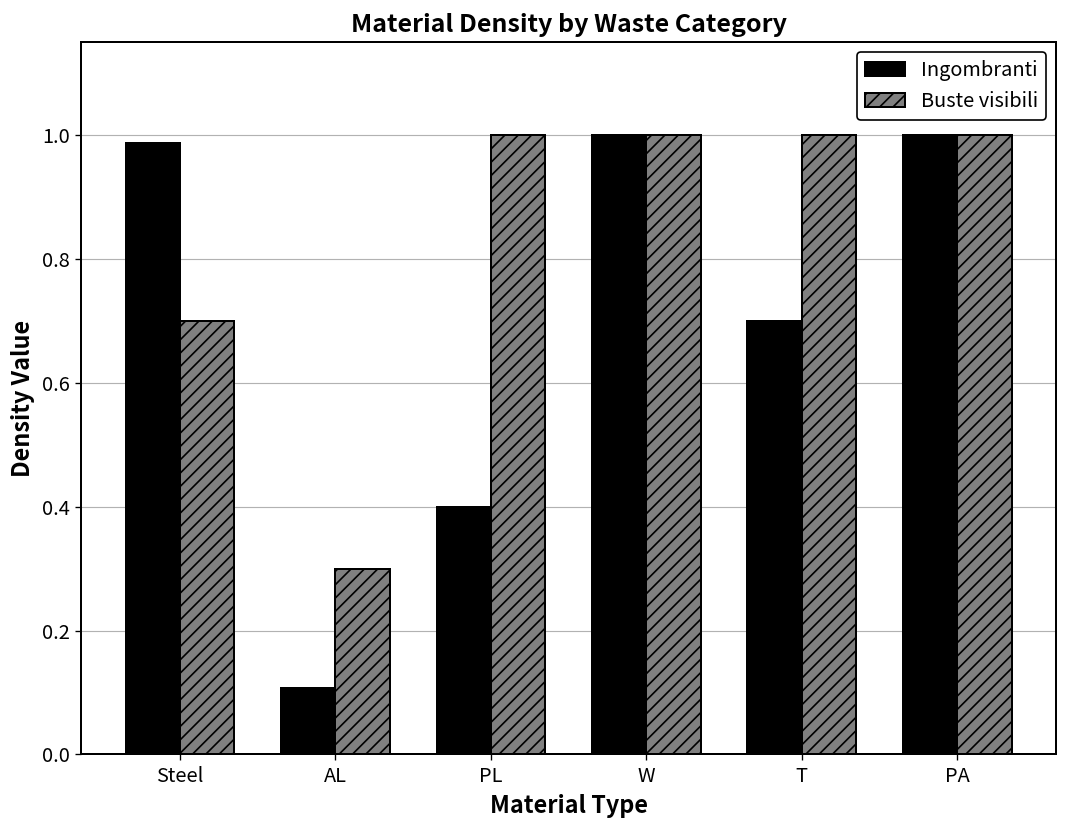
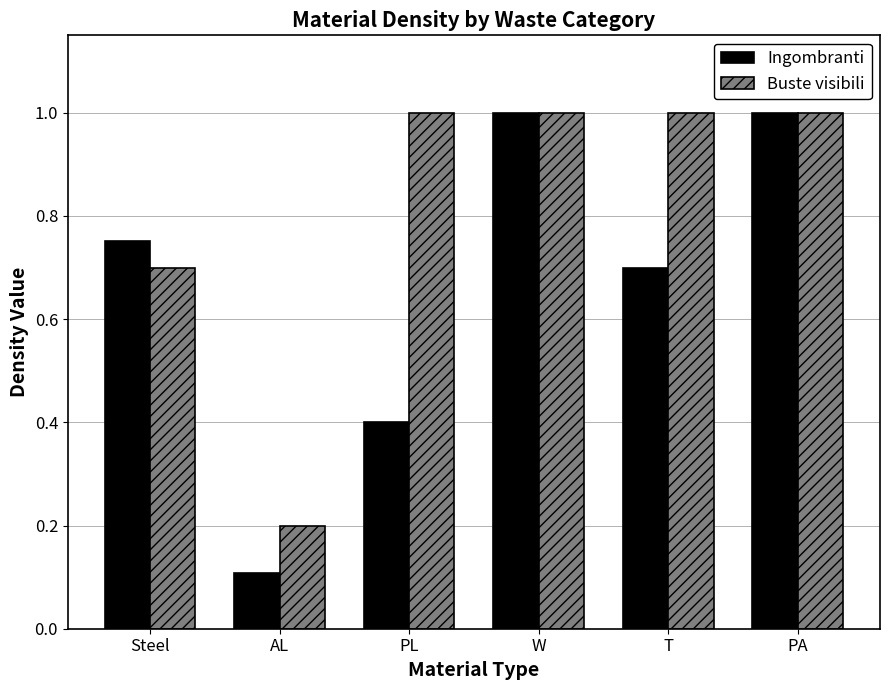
Ingombranti, Steel: 0.99 -> 0.75
Buste visibili, AL: 0.3 -> 0.2
